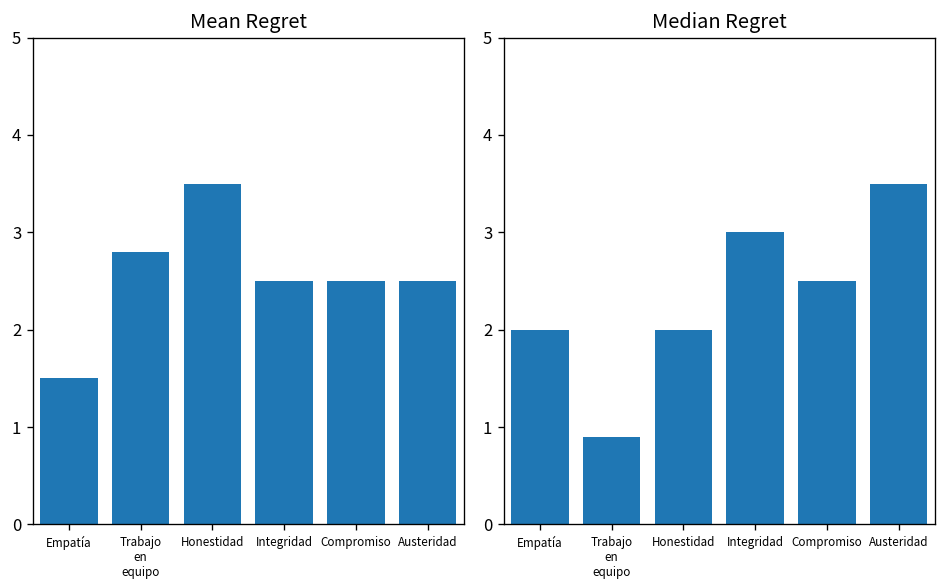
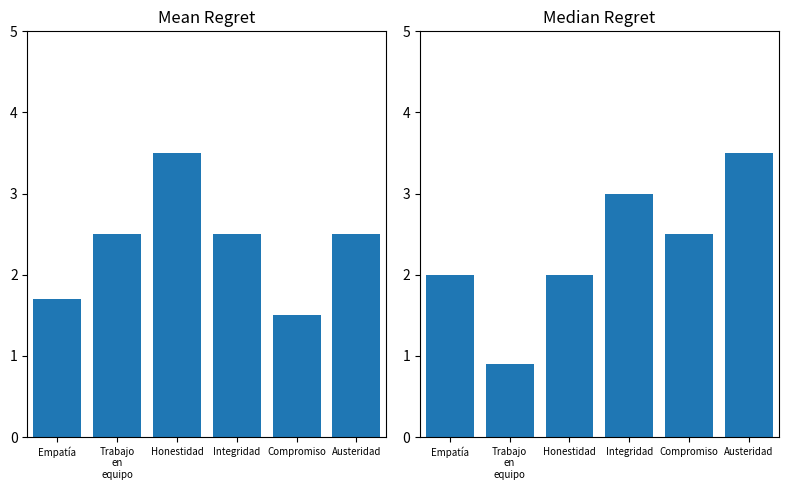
Mean Regret, Empatía: 1.5 -> 1.7
Mean Regret, Trabajo en equipo: 2.8 -> 2.5
Mean Regret, Compromiso: 2.5 -> 1.5
